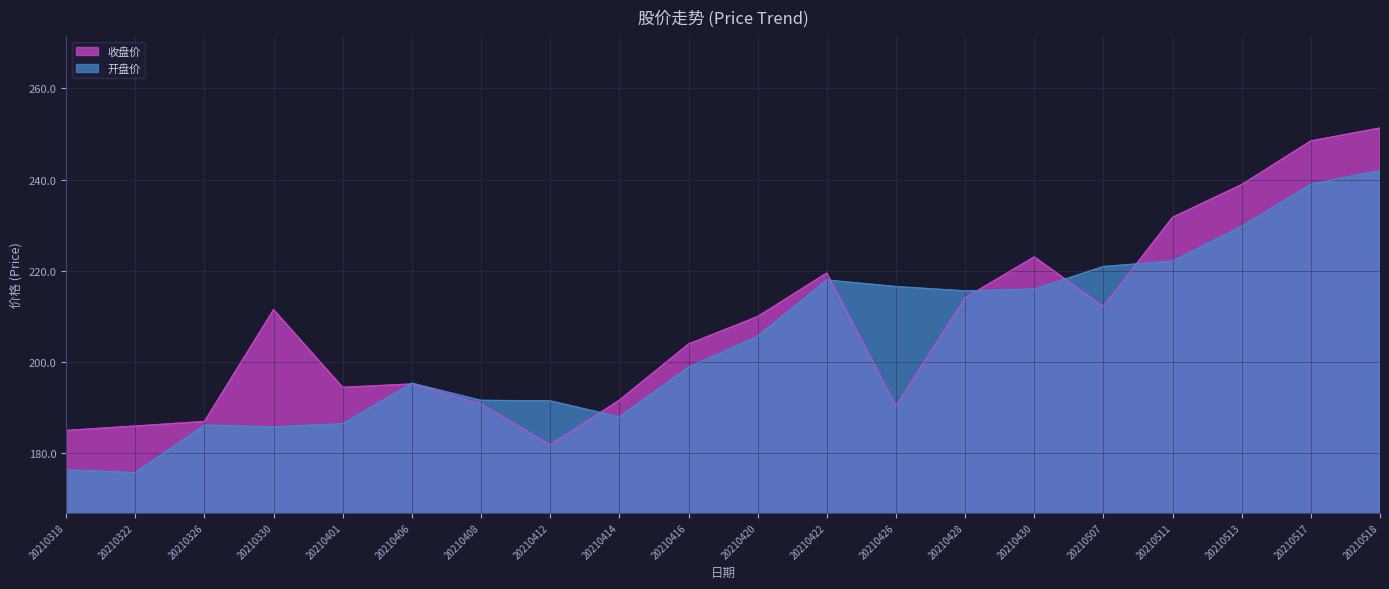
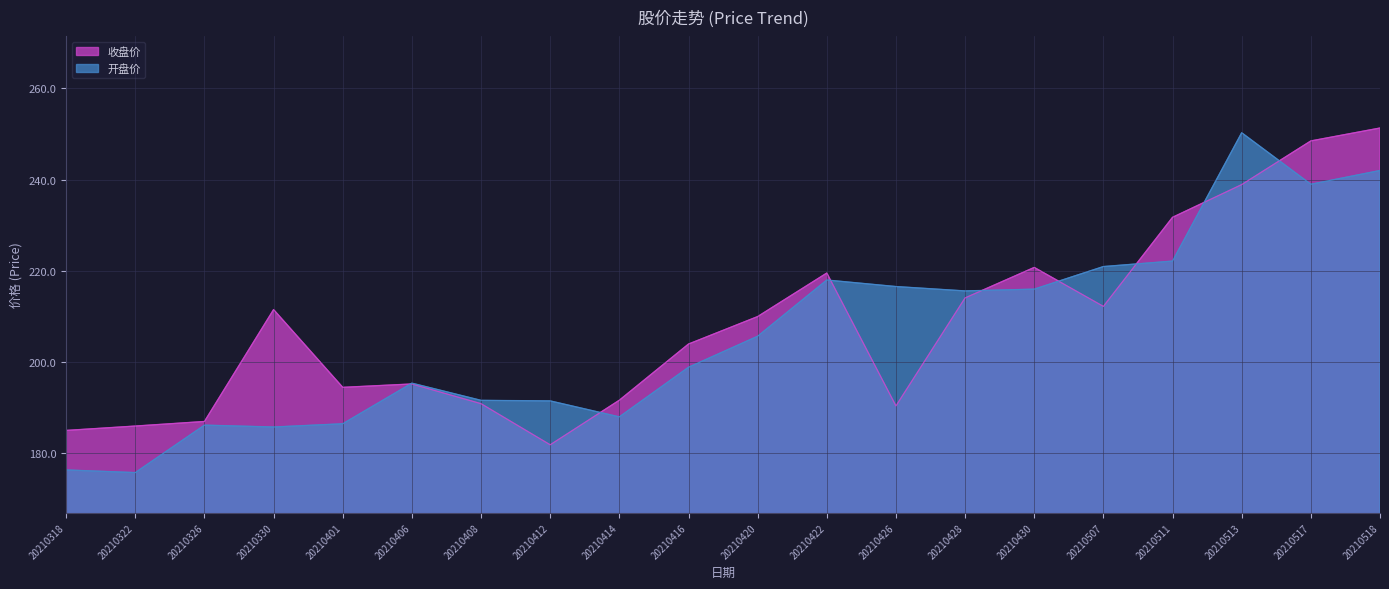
收盘价, 20210430: 223 -> 221
开盘价, 20210513: 230 -> 250
